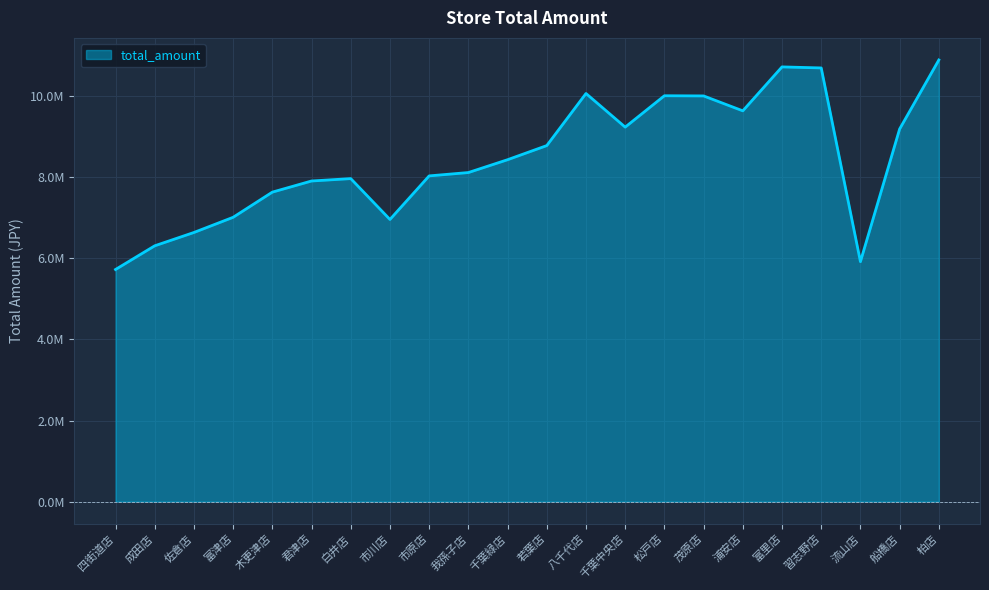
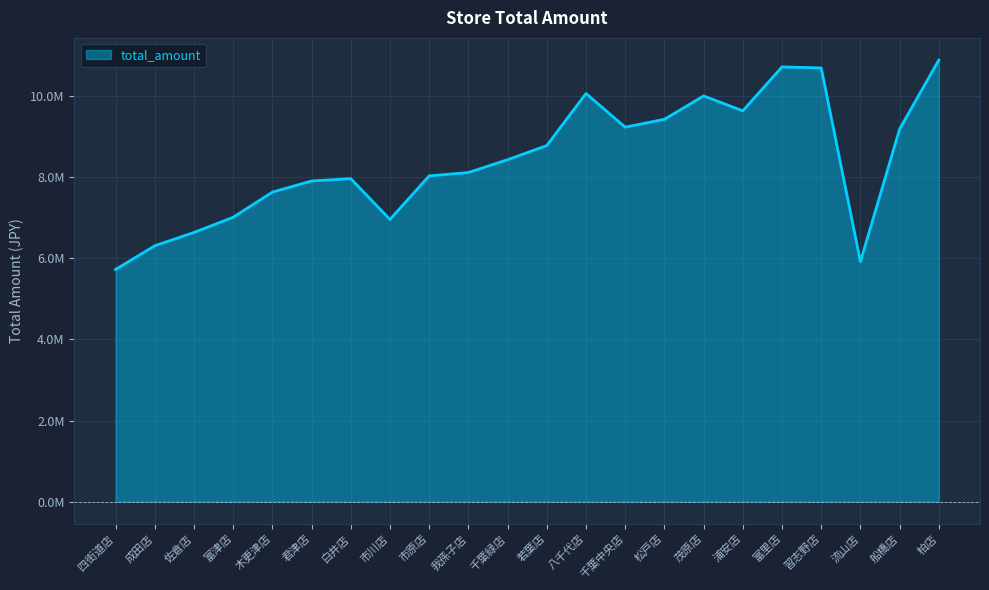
松戸店: 10000000 -> 9400000
